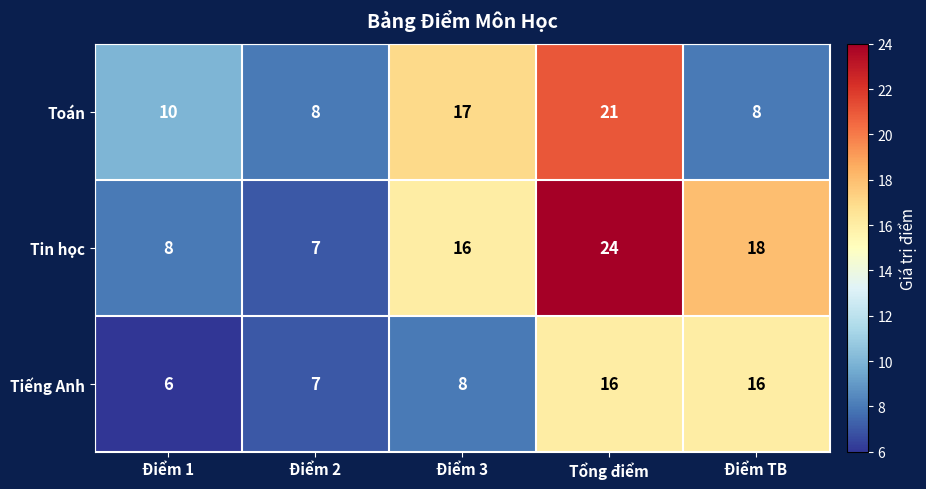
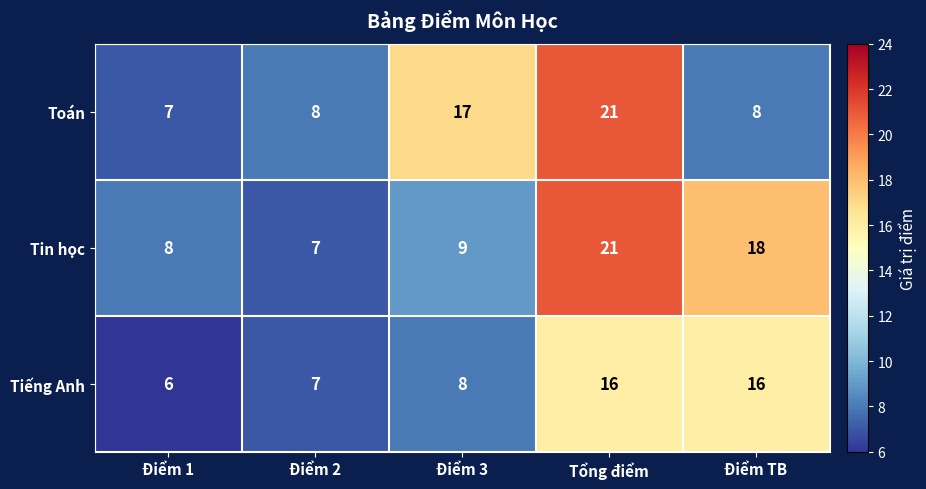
Toán, Điểm 1: 10 -> 7
Tin học, Điểm 3: 16 -> 9
Tin học, Tổng điểm: 24 -> 21
